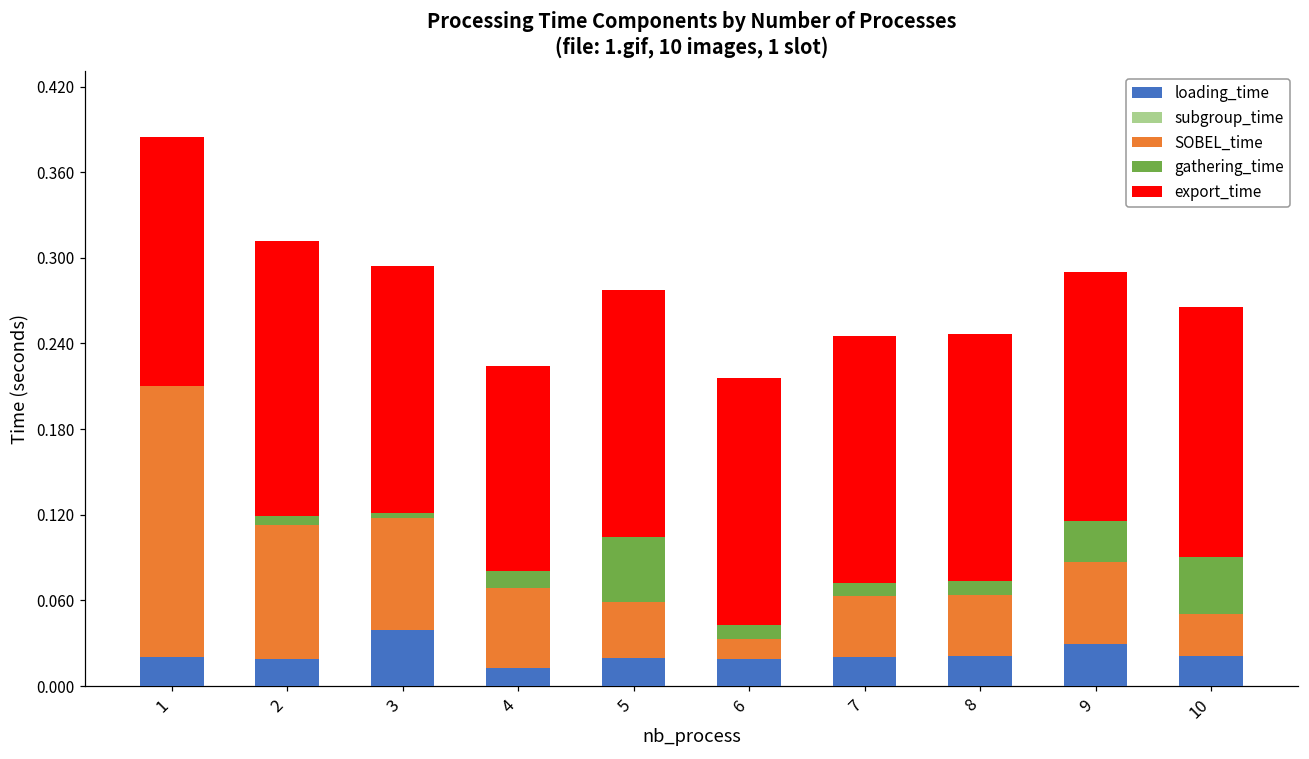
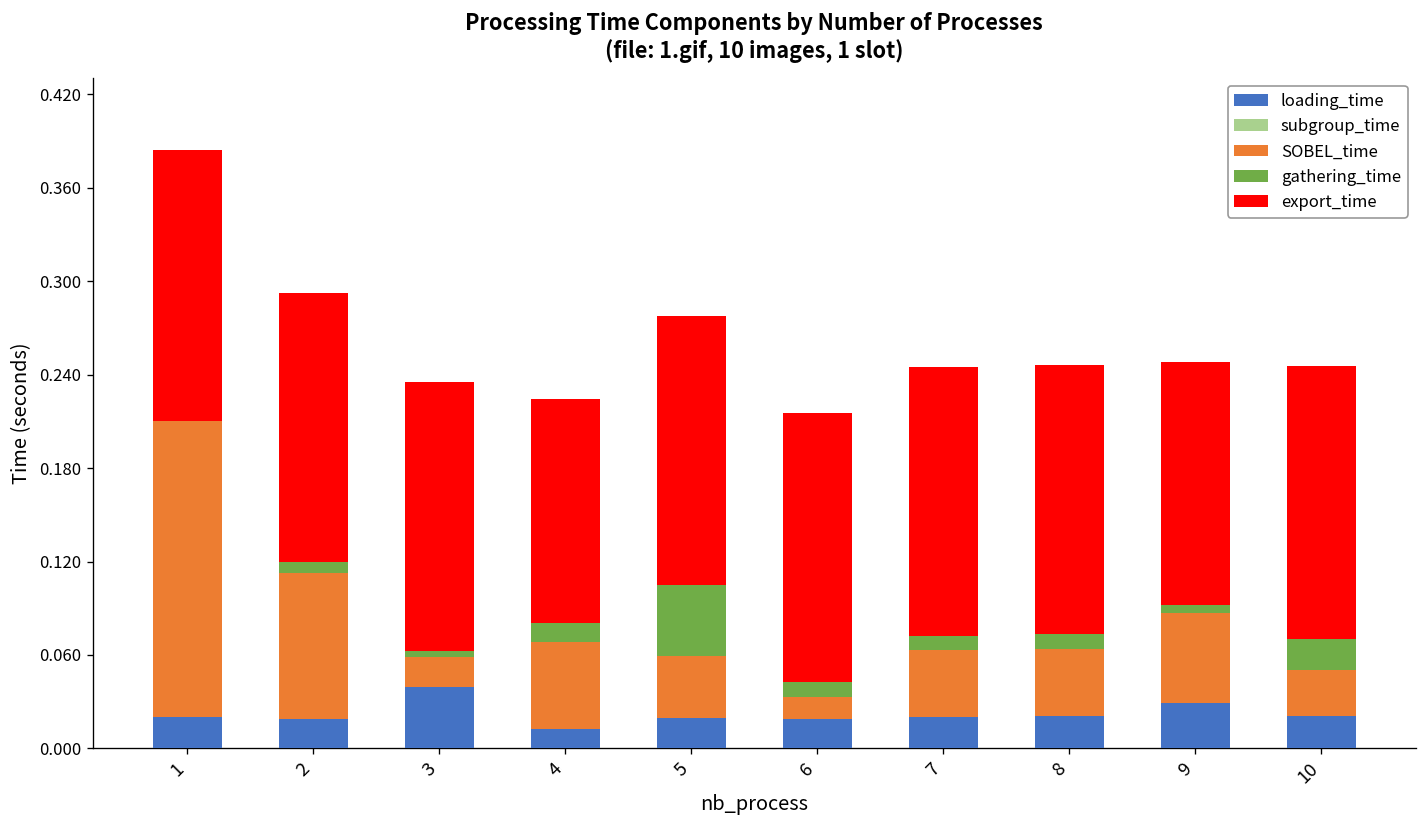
export_time, 2: 0.192 -> 0.173
SOBEL_time, 3: 0.078 -> 0.019
gathering_time, 9: 0.029 -> 0.005
export_time, 9: 0.174 -> 0.156
gathering_time, 10: 0.040 -> 0.020
